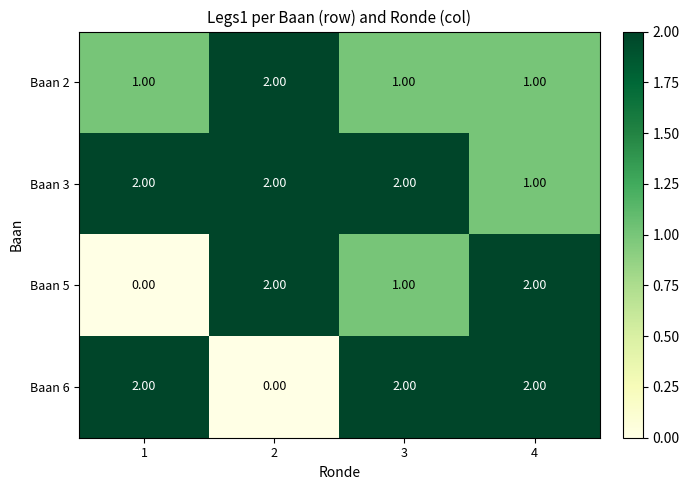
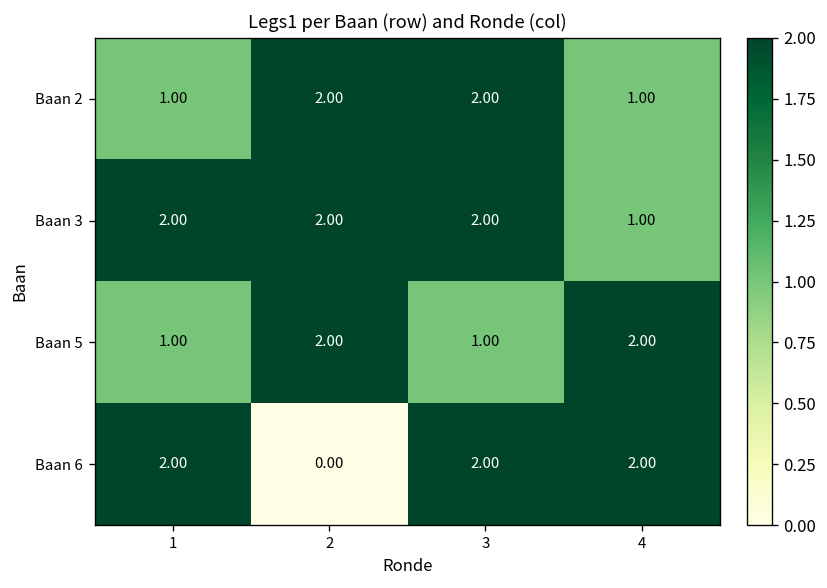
Baan 2, 3: 1.00 -> 2.00
Baan 5, 1: 0.00 -> 1.00
